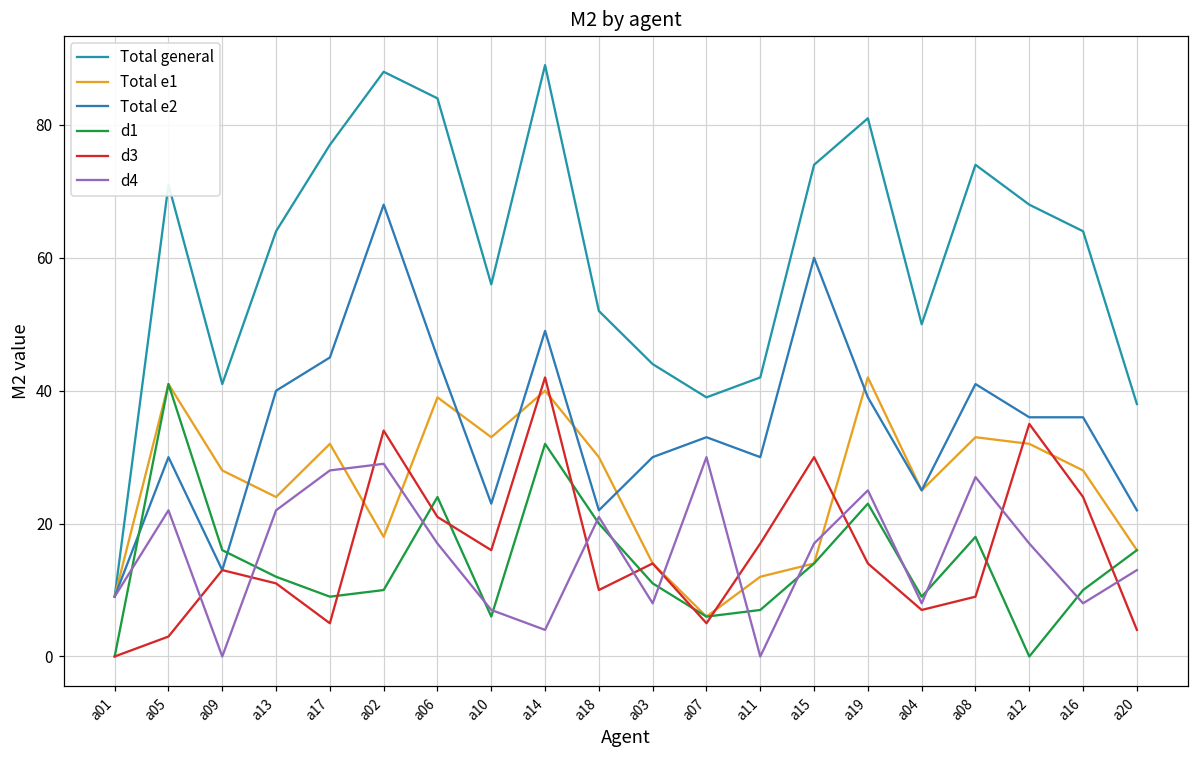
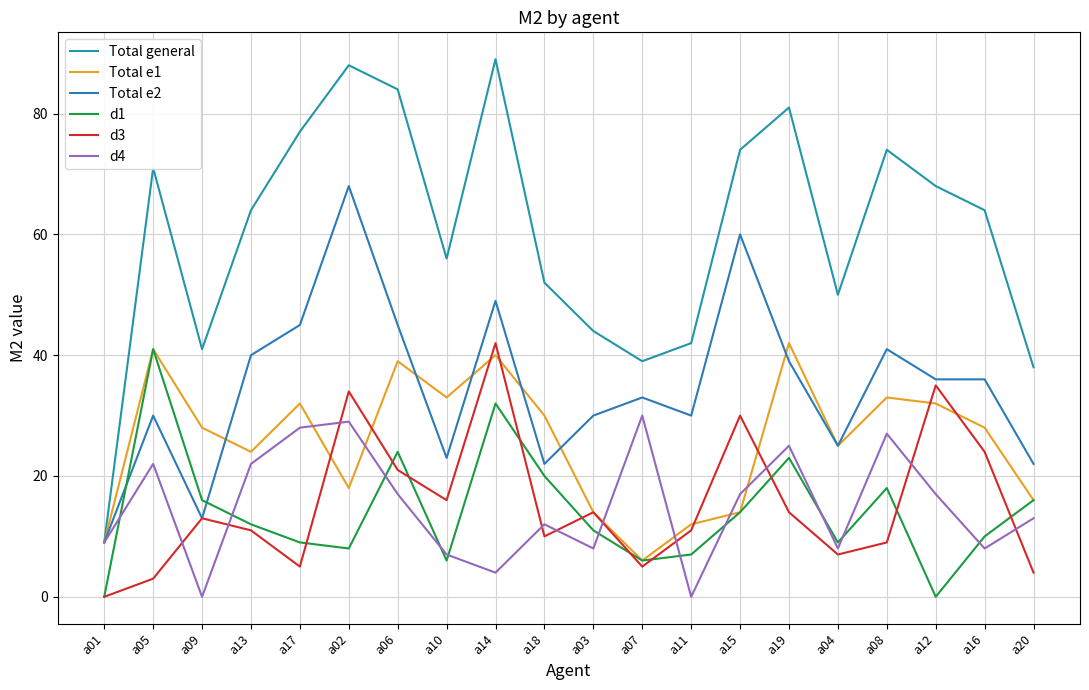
d1, a02: 10 -> 8
d4, a18: 21 -> 12
d3, a11: 17 -> 11
